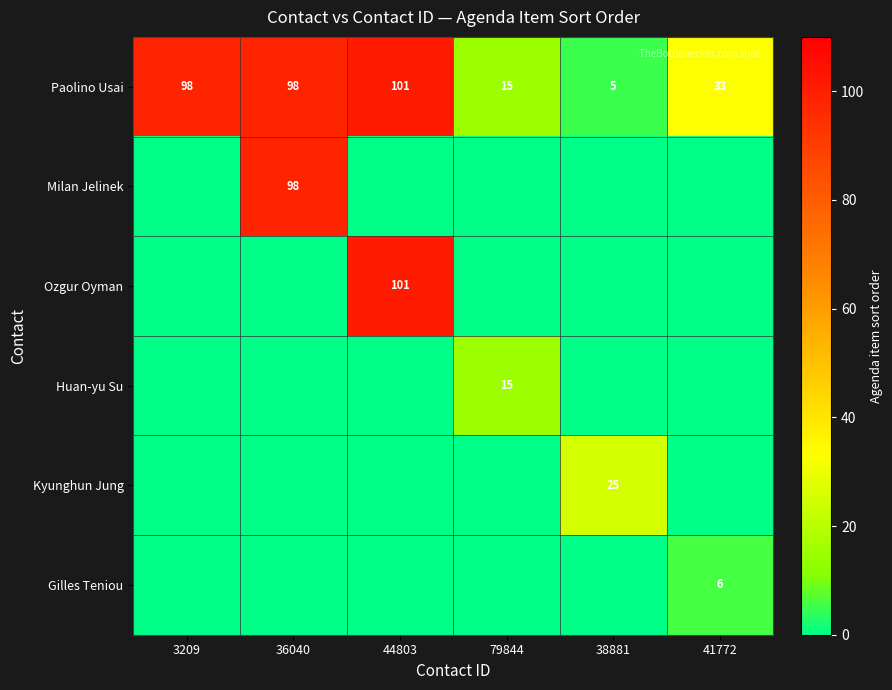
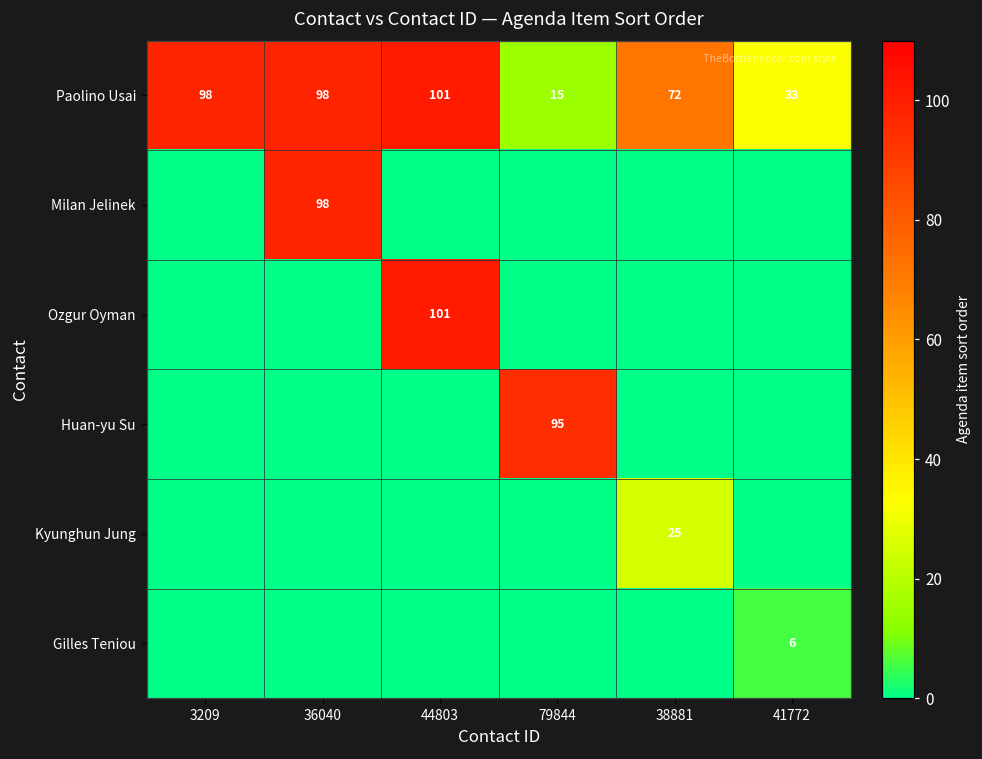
Paolino Usai, 38881: 5 -> 72
Huan-yu Su, 79844: 15 -> 95
